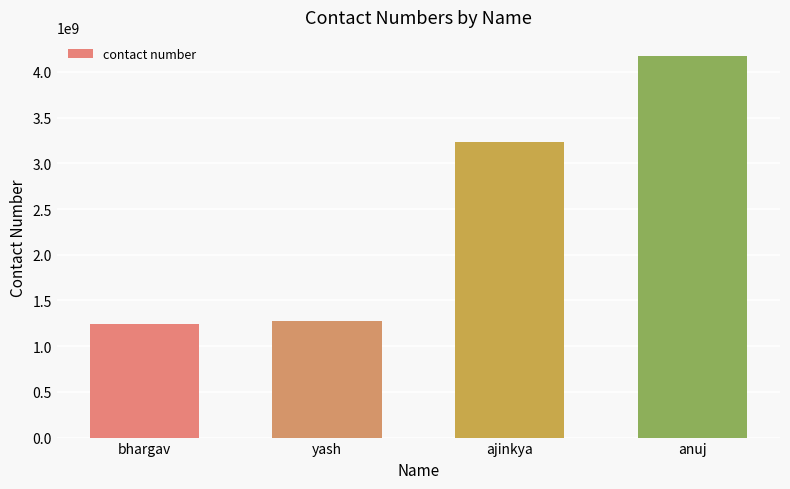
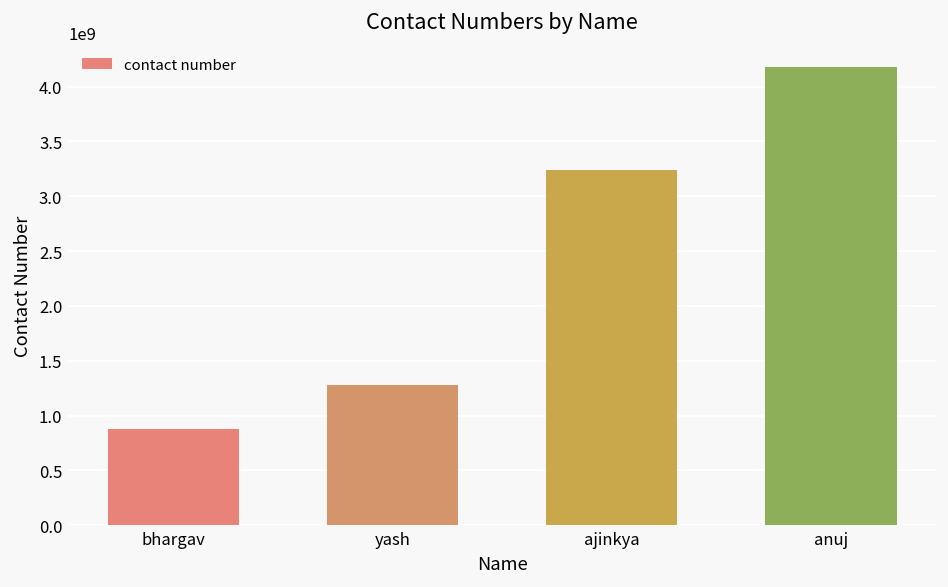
bhargav: 1200000000 -> 900000000
